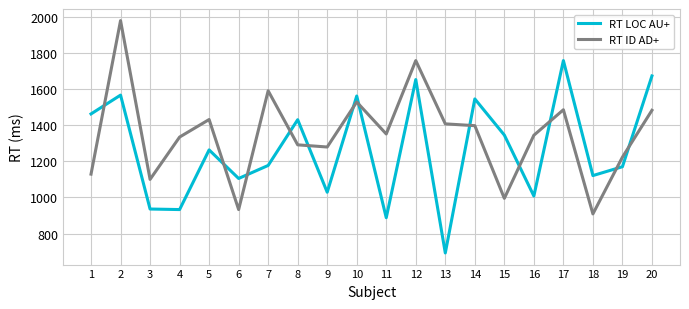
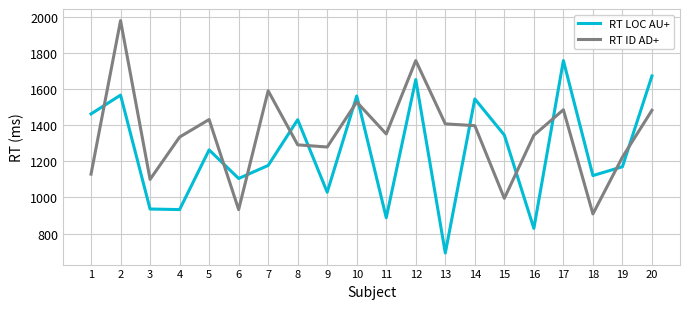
RT LOC AU+, 16: 1010 -> 830
